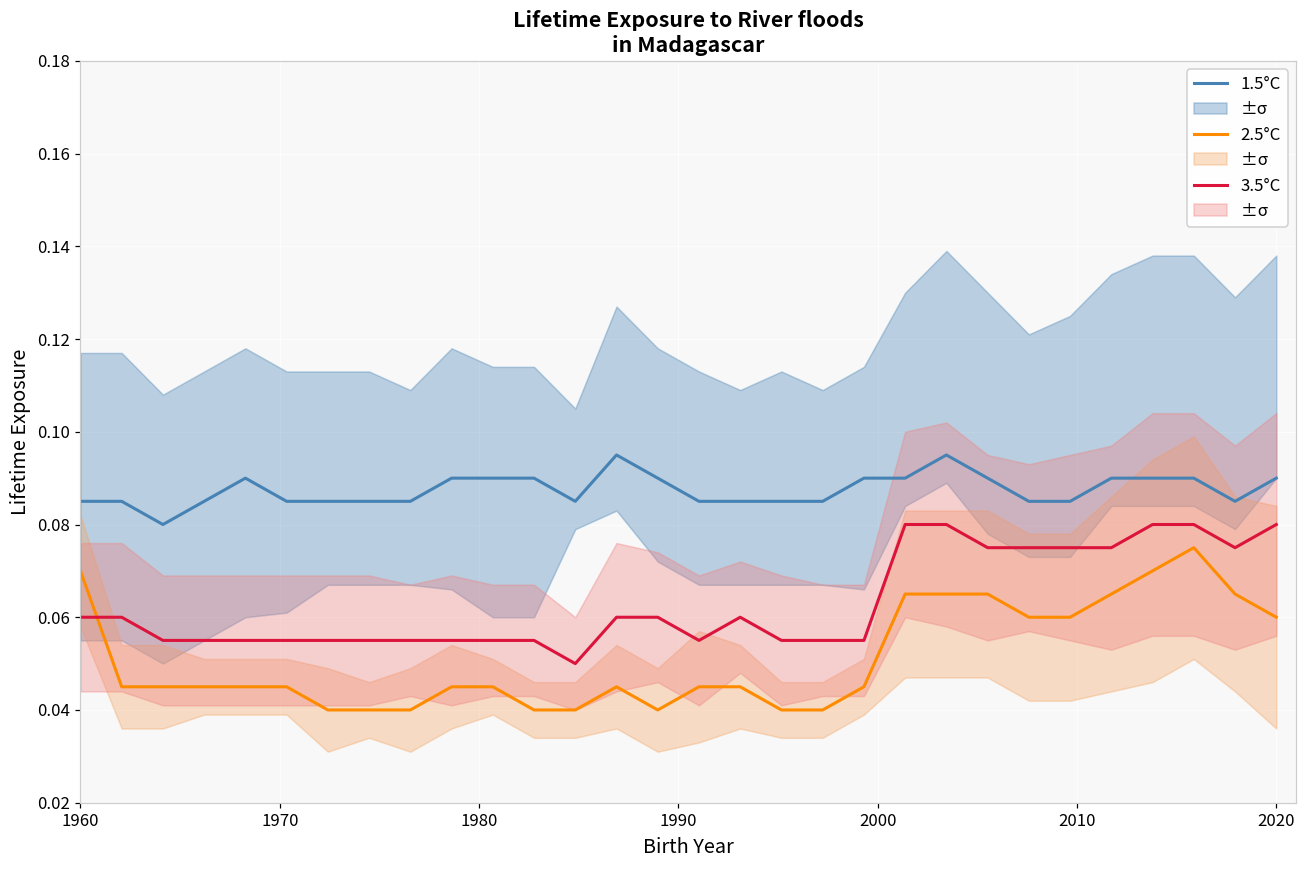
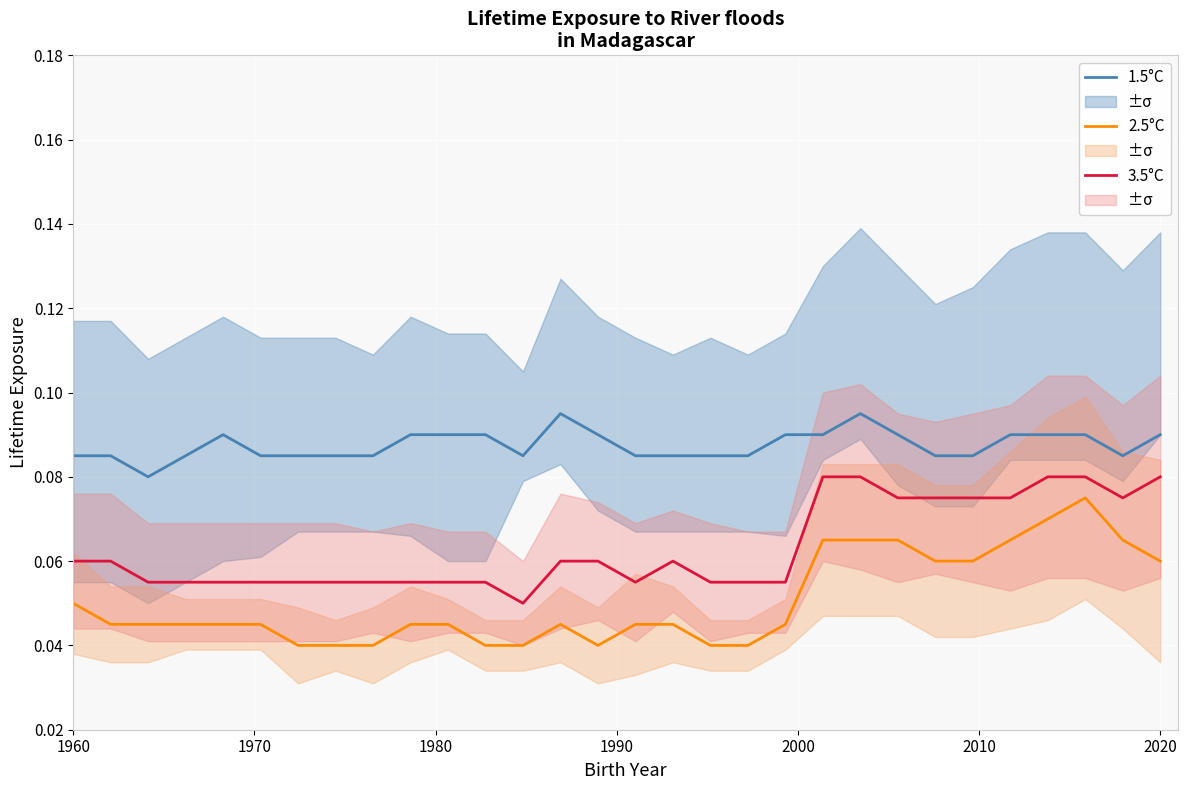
2.5°C, 1960: 0.07 -> 0.05
